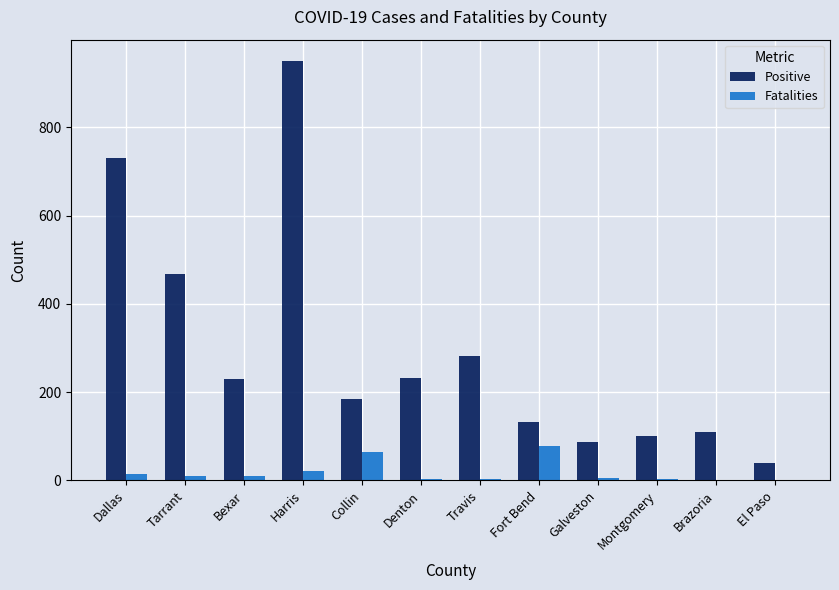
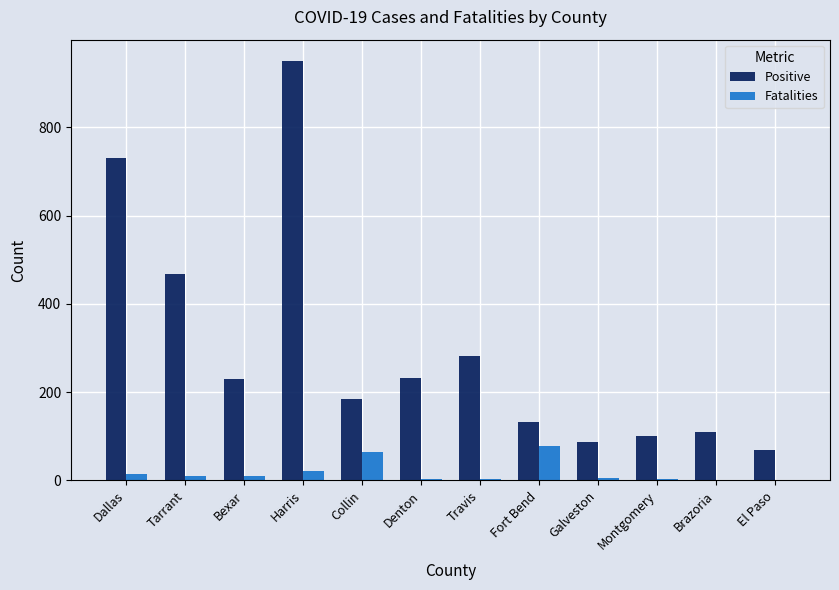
Positive, El Paso: 40 -> 70
